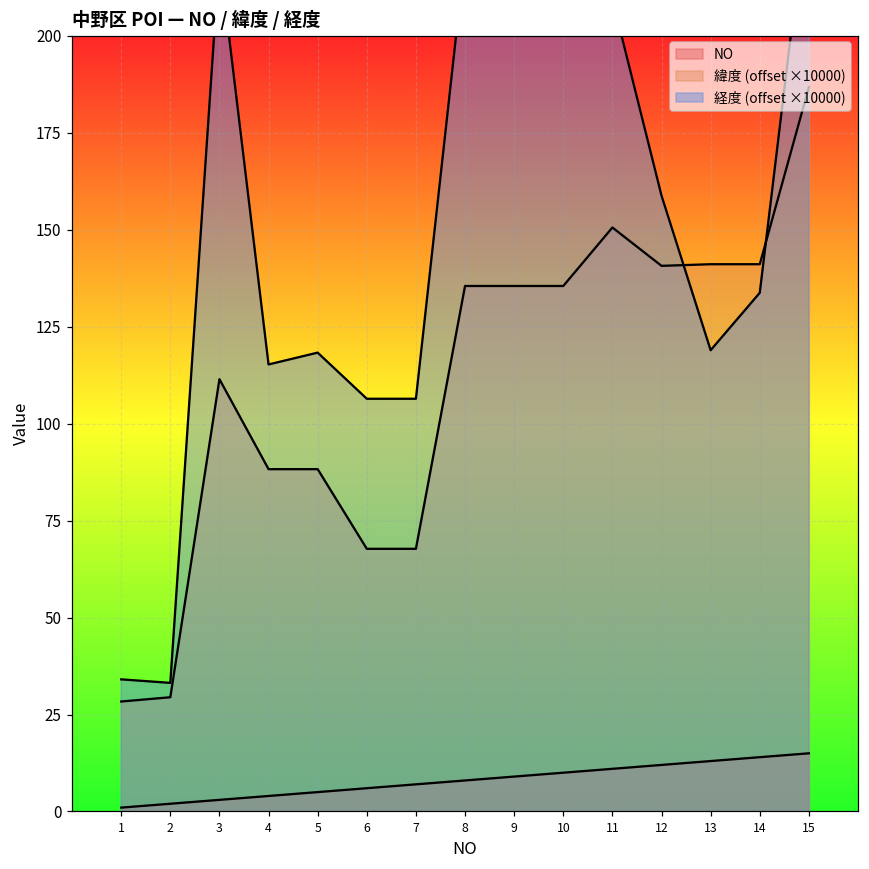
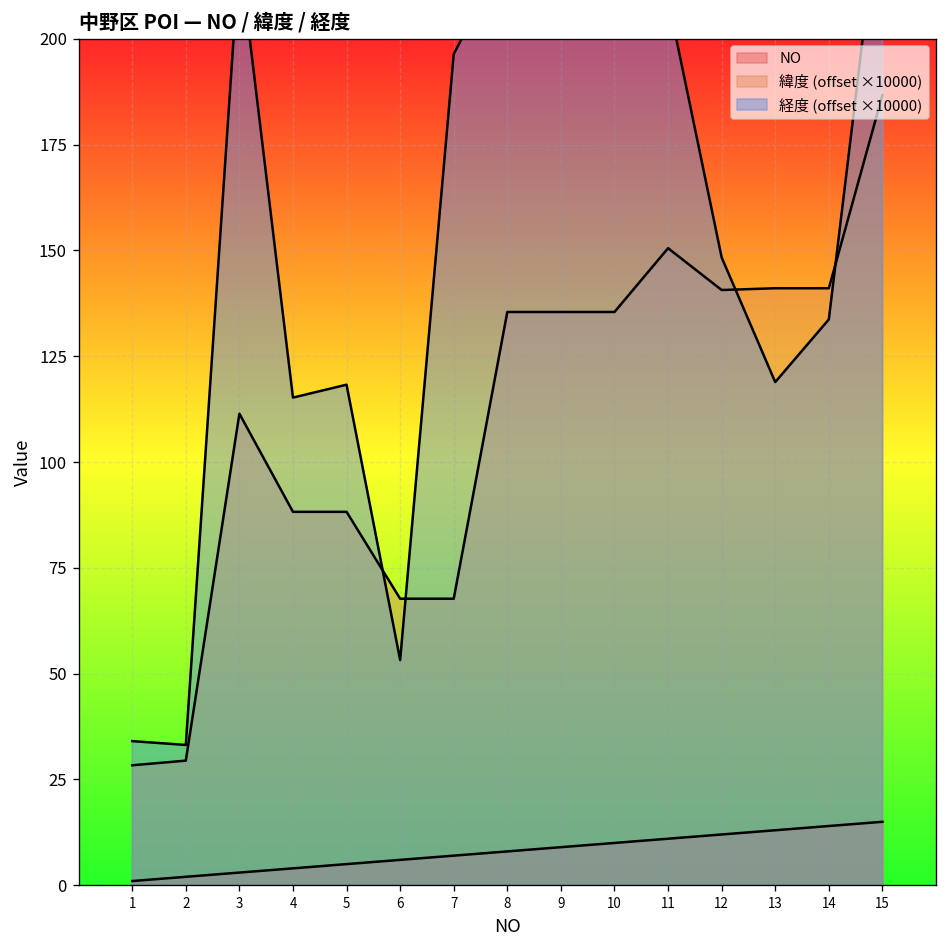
経度 (offset ×10000), 6: 106 -> 53
経度 (offset ×10000), 7: 106 -> 196
経度 (offset ×10000), 12: 159 -> 148
